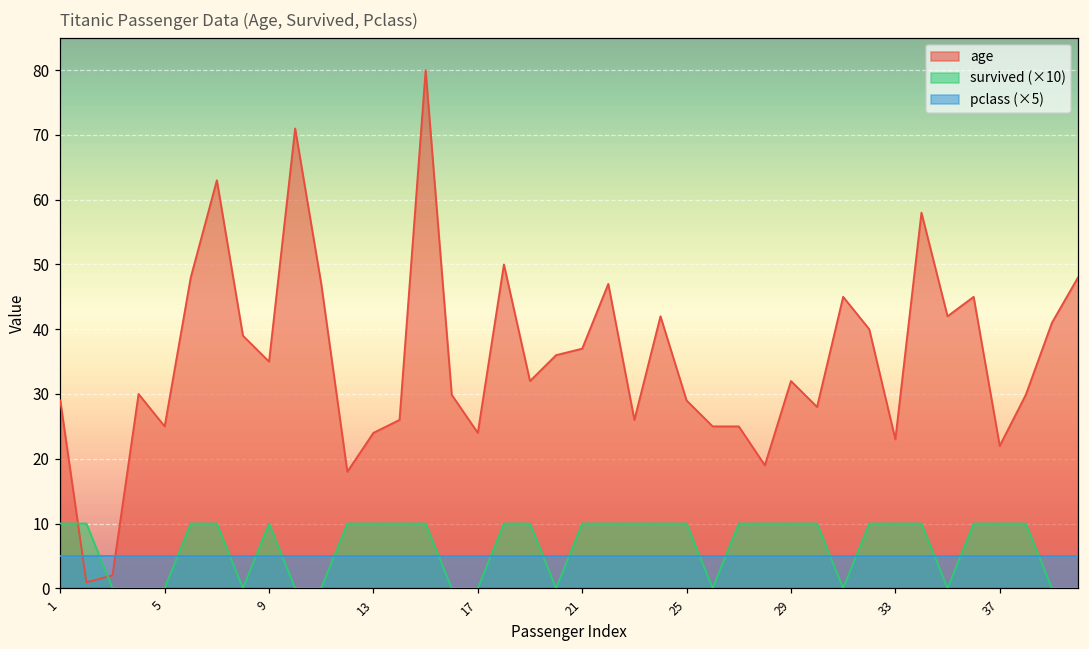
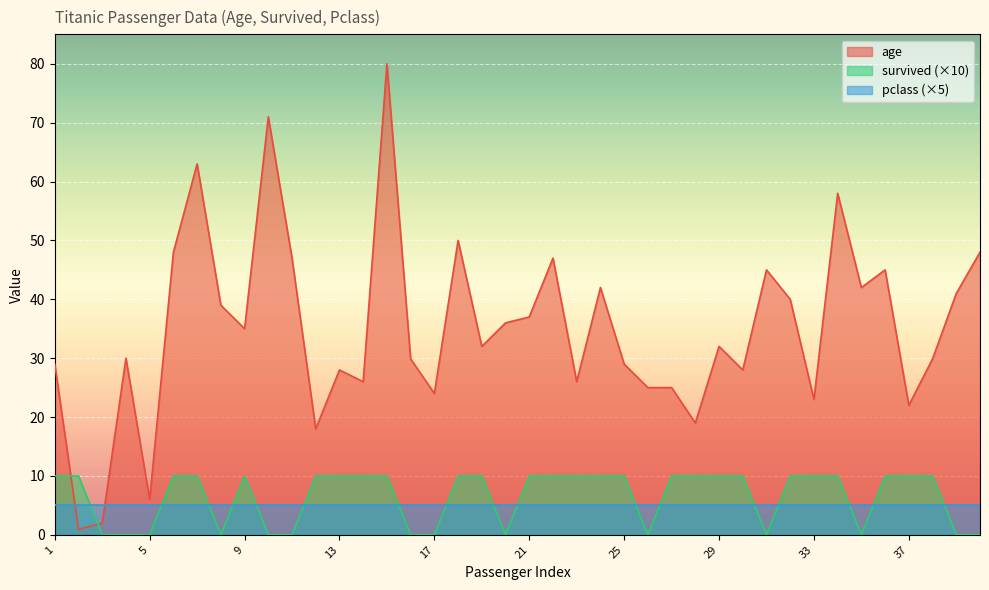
age, 5: 25 -> 6
age, 13: 24 -> 28
